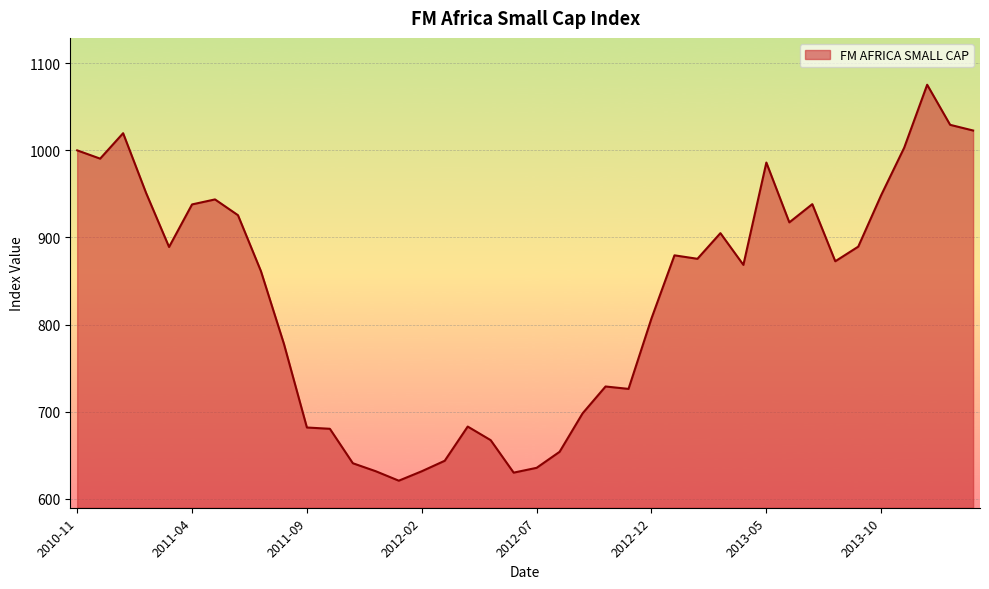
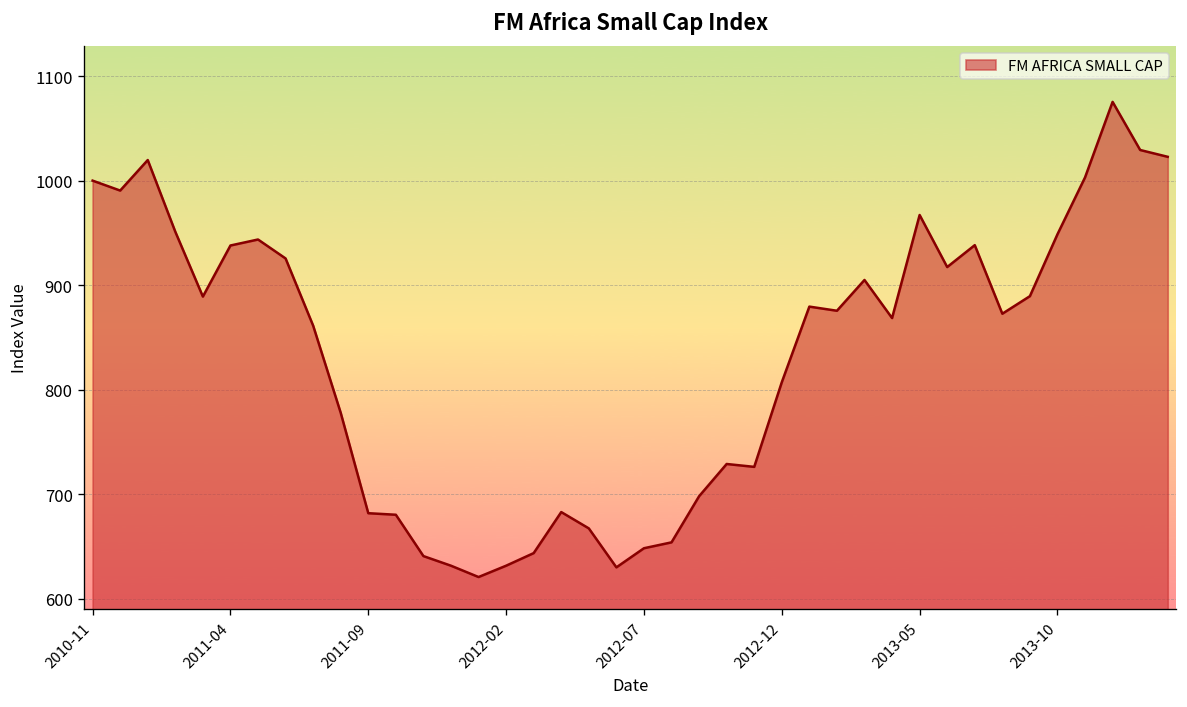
2012-07: 640 -> 650
2013-05: 990 -> 970
